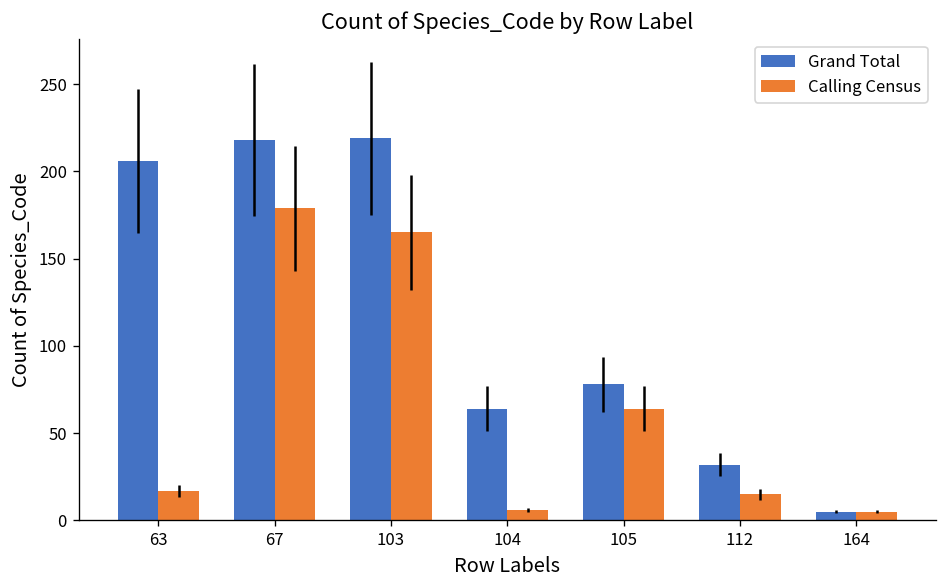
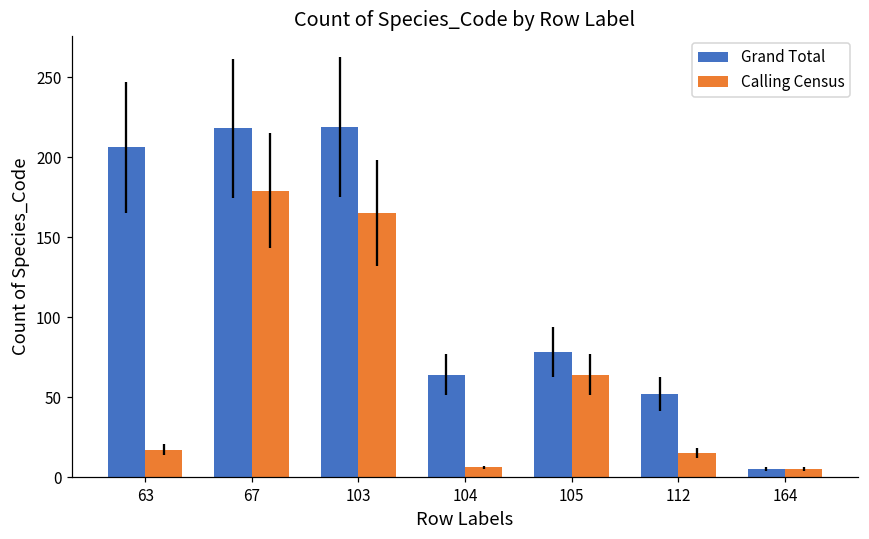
Grand Total, 112: 32 -> 52
